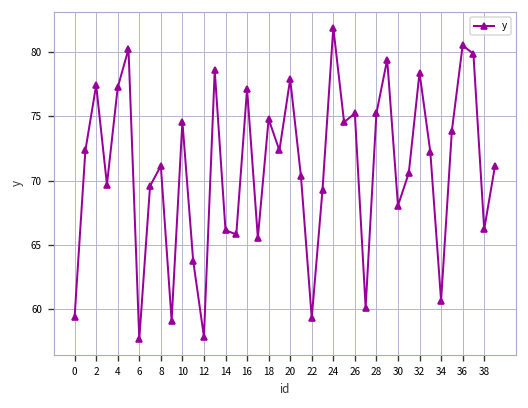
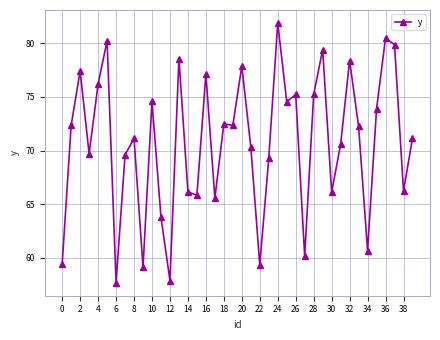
4: 77.2 -> 76.2
18: 74.8 -> 72.5
30: 68.1 -> 66.1
